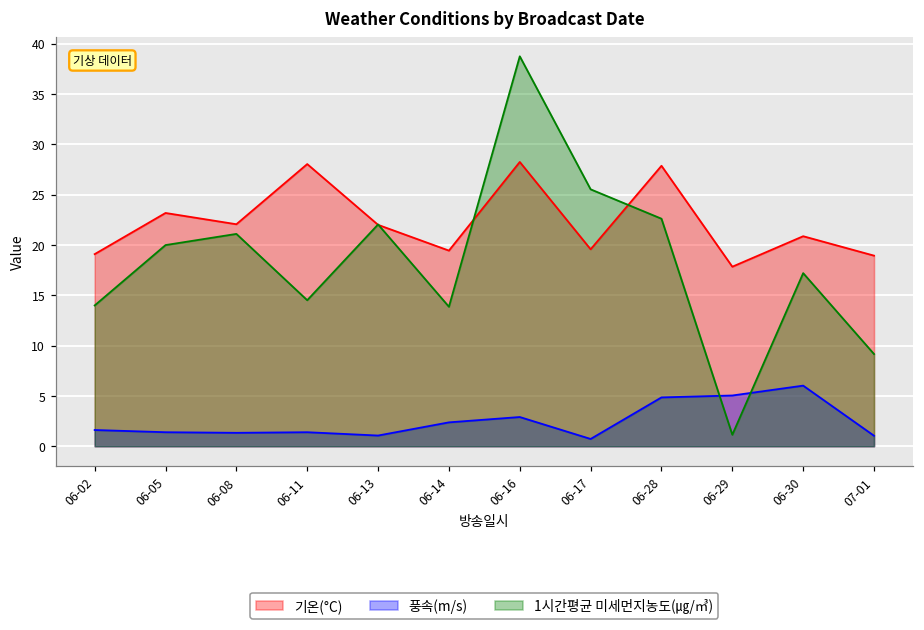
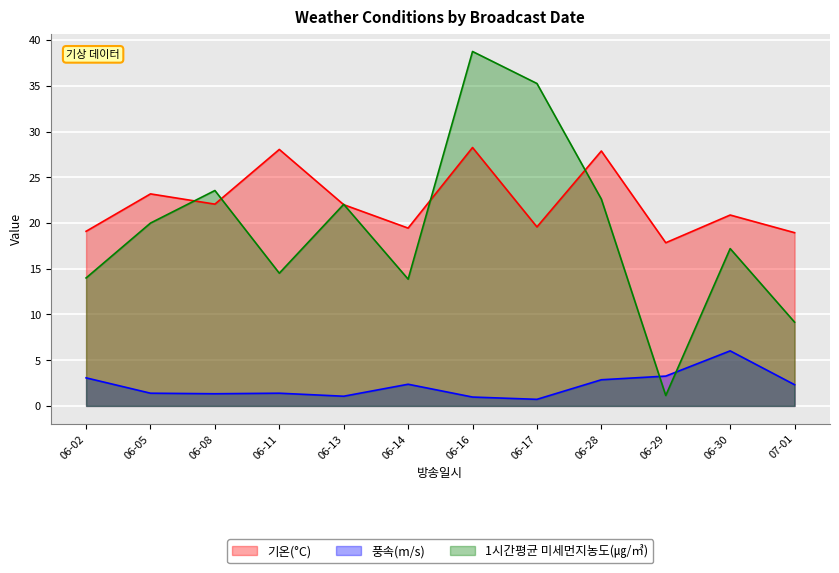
풍속(m/s), 06-02: 2 -> 3
1시간평균 미세먼지농도(㎍/㎥), 06-08: 21 -> 24
풍속(m/s), 06-16: 3 -> 1
1시간평균 미세먼지농도(㎍/㎥), 06-17: 26 -> 35
풍속(m/s), 06-28: 5 -> 3
풍속(m/s), 06-29: 5 -> 3
풍속(m/s), 07-01: 1 -> 2
